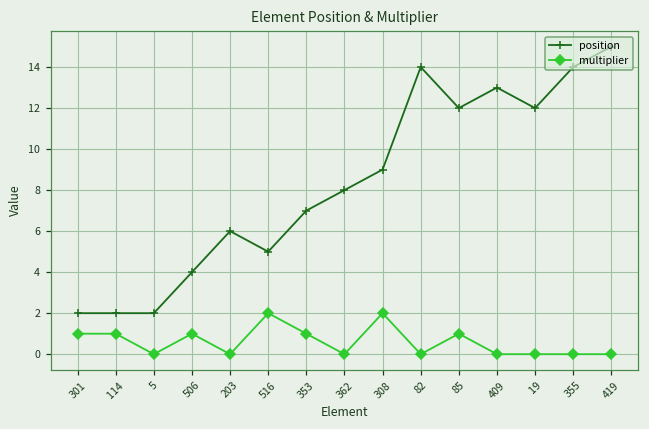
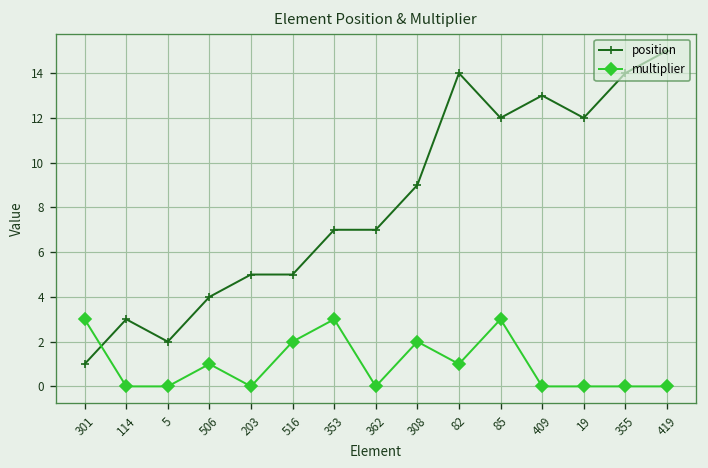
position, 301: 2 -> 1
multiplier, 301: 1 -> 3
position, 114: 2 -> 3
multiplier, 114: 1 -> 0
position, 203: 6 -> 5
multiplier, 353: 1 -> 3
position, 362: 8 -> 7
multiplier, 82: 0 -> 1
multiplier, 85: 1 -> 3
